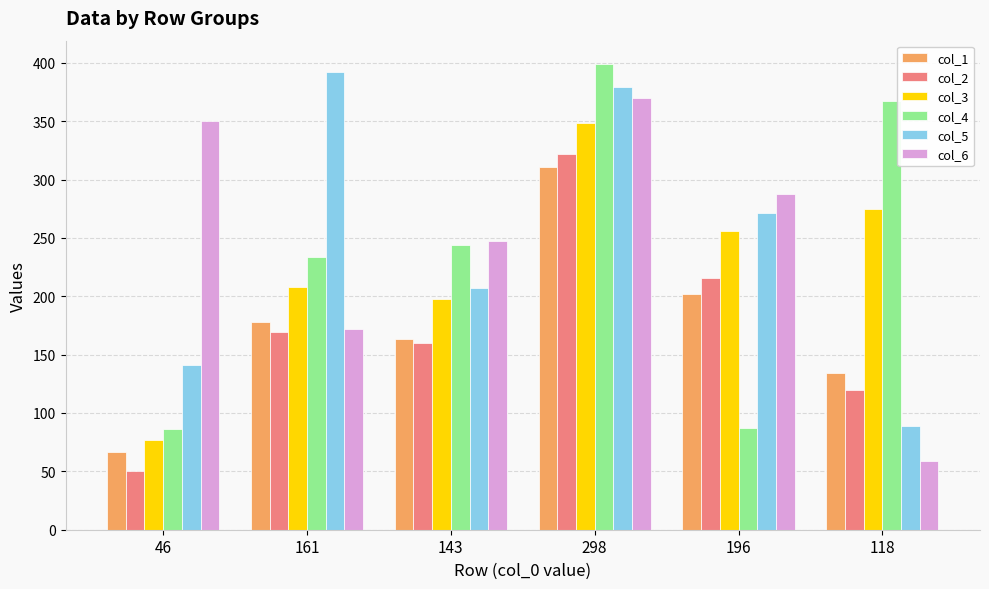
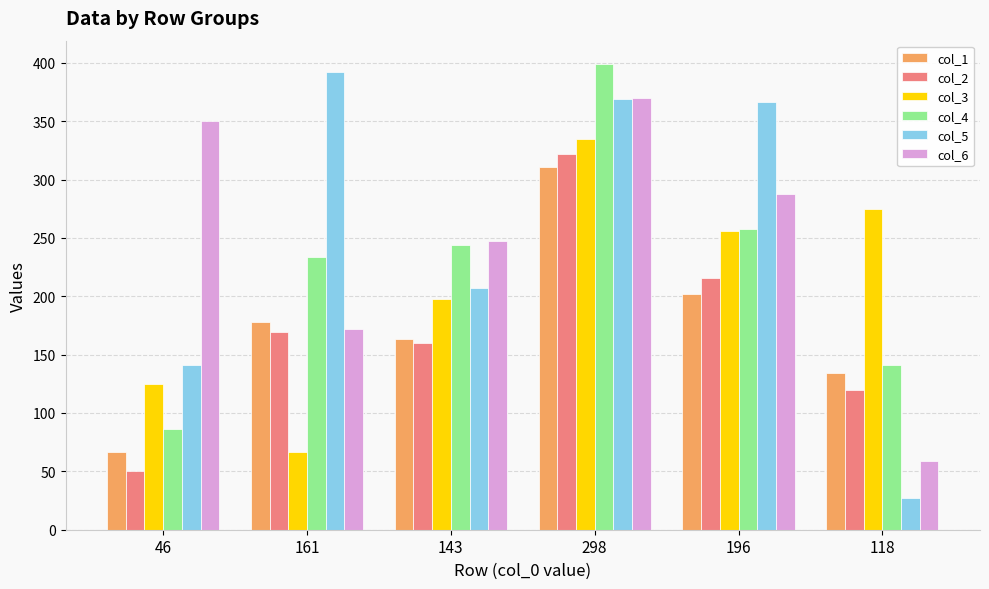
col_3, 46: 77 -> 125
col_3, 161: 208 -> 67
col_3, 298: 348 -> 335
col_5, 298: 379 -> 369
col_4, 196: 87 -> 258
col_5, 196: 271 -> 366
col_4, 118: 367 -> 141
col_5, 118: 89 -> 27
